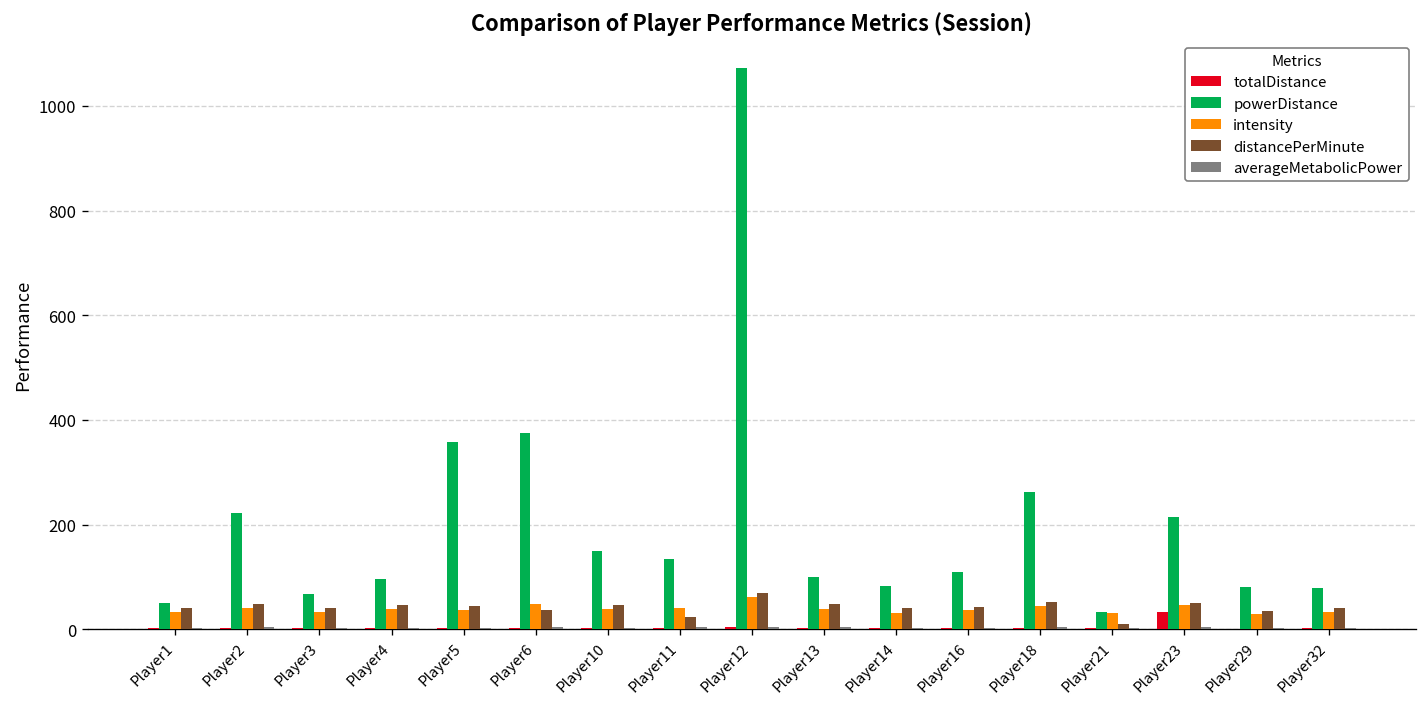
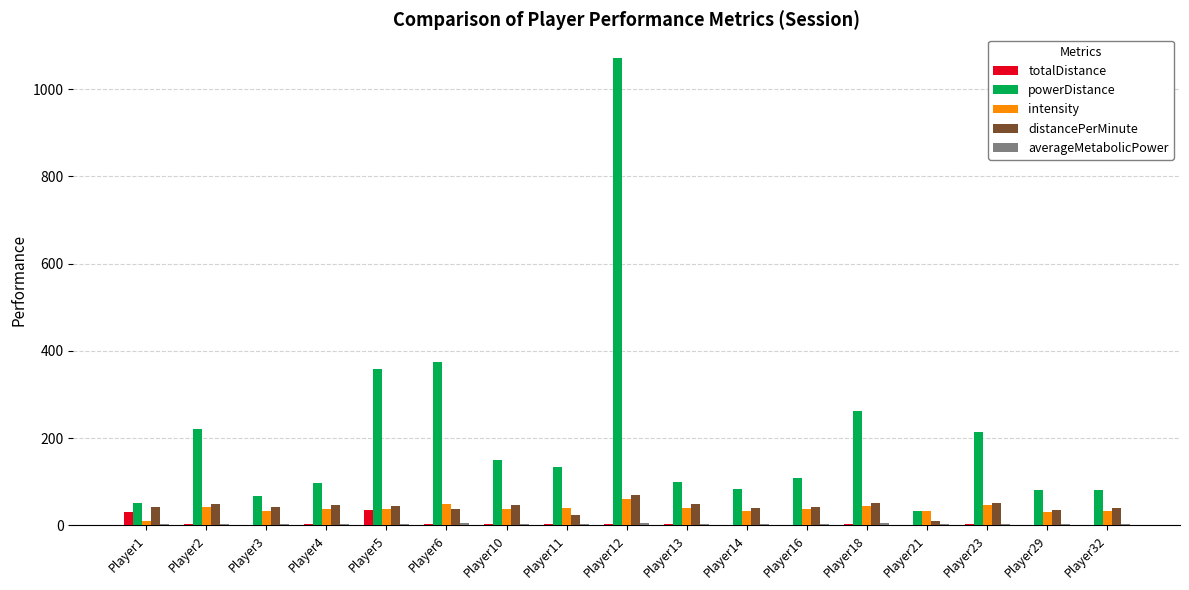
totalDistance, Player1: 0 -> 30
intensity, Player1: 30 -> 10
totalDistance, Player5: 0 -> 30
totalDistance, Player23: 30 -> 0
